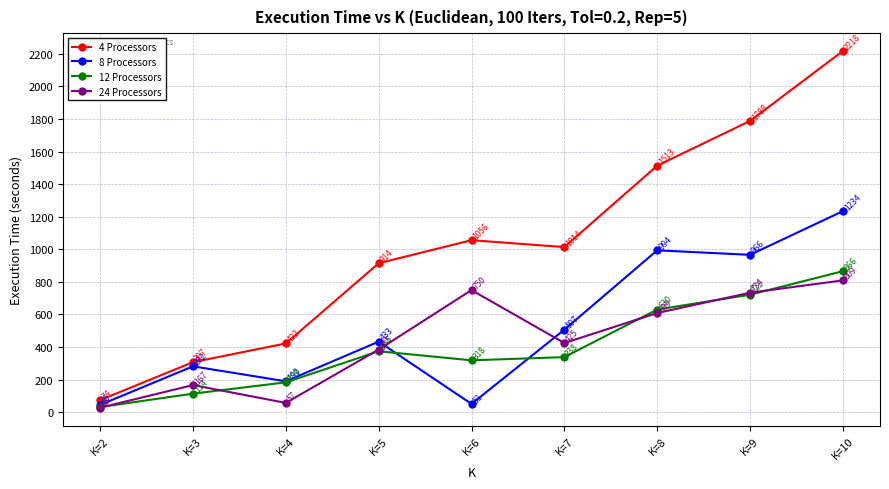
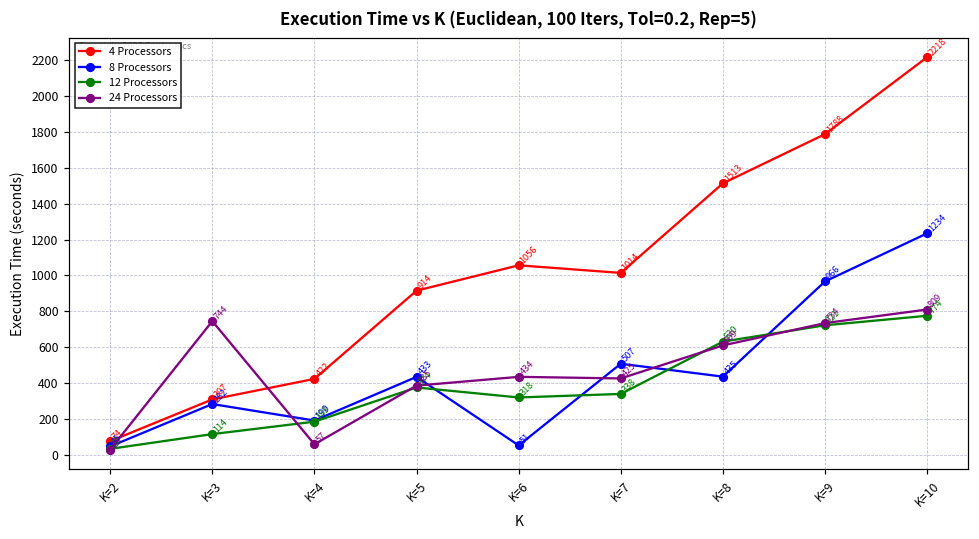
24 Processors, K=3: 167 -> 744
24 Processors, K=6: 750 -> 434
8 Processors, K=8: 994 -> 435
12 Processors, K=10: 866 -> 774
